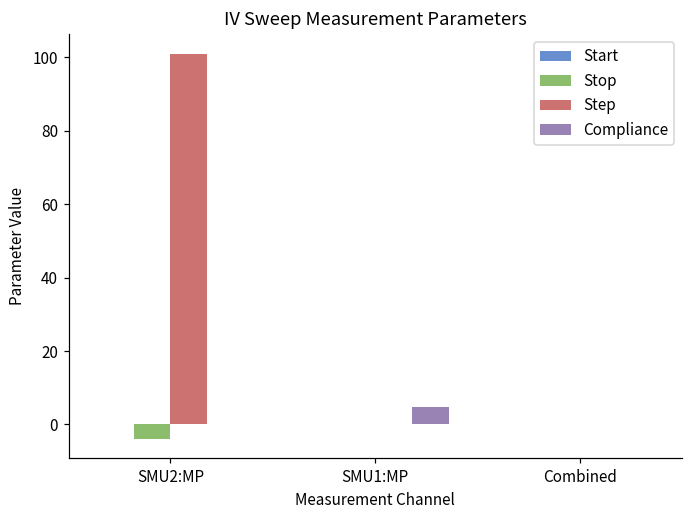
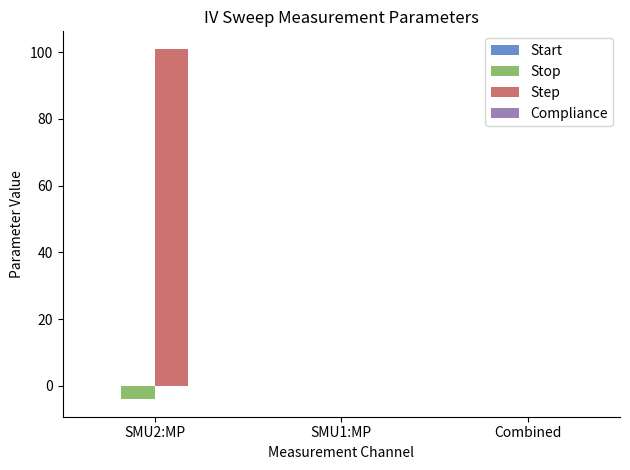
Compliance, SMU1:MP: 5 -> 0
